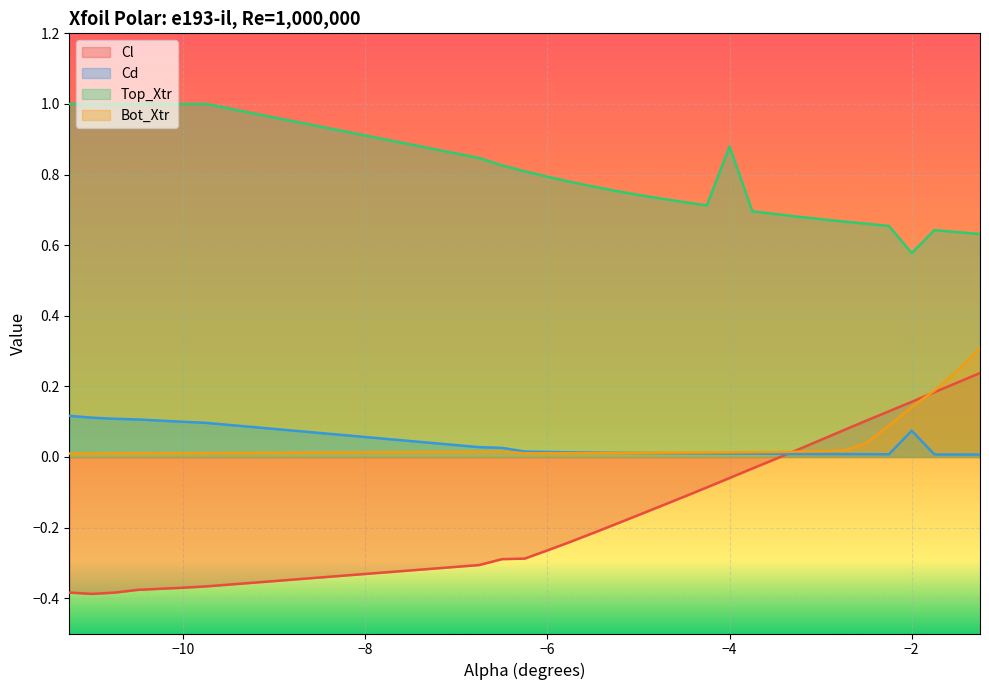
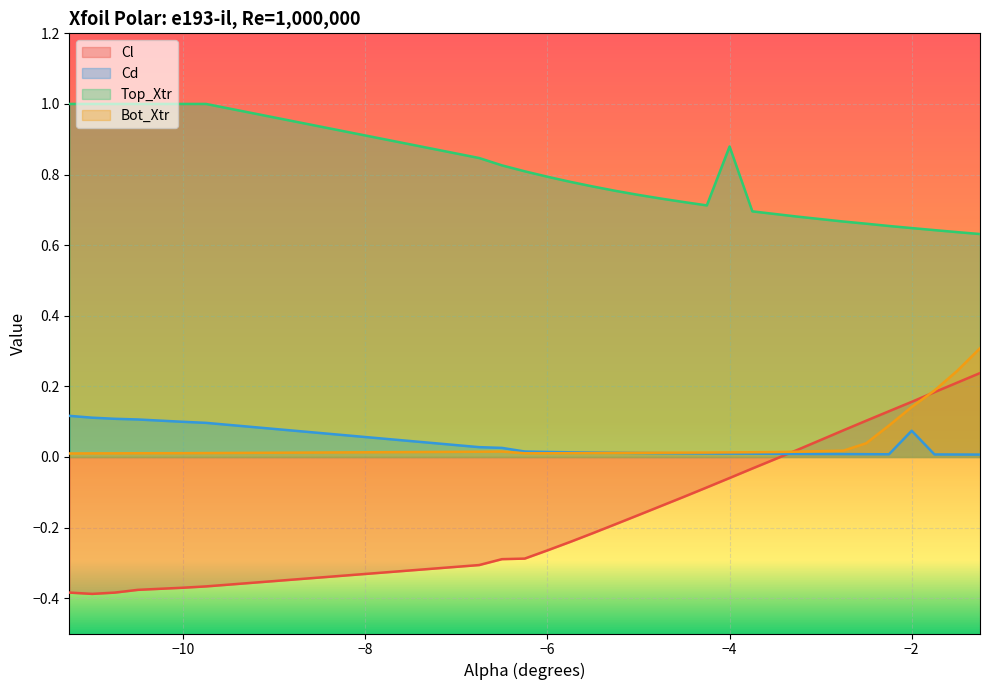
Top_Xtr, −2: 0.58 -> 0.65
